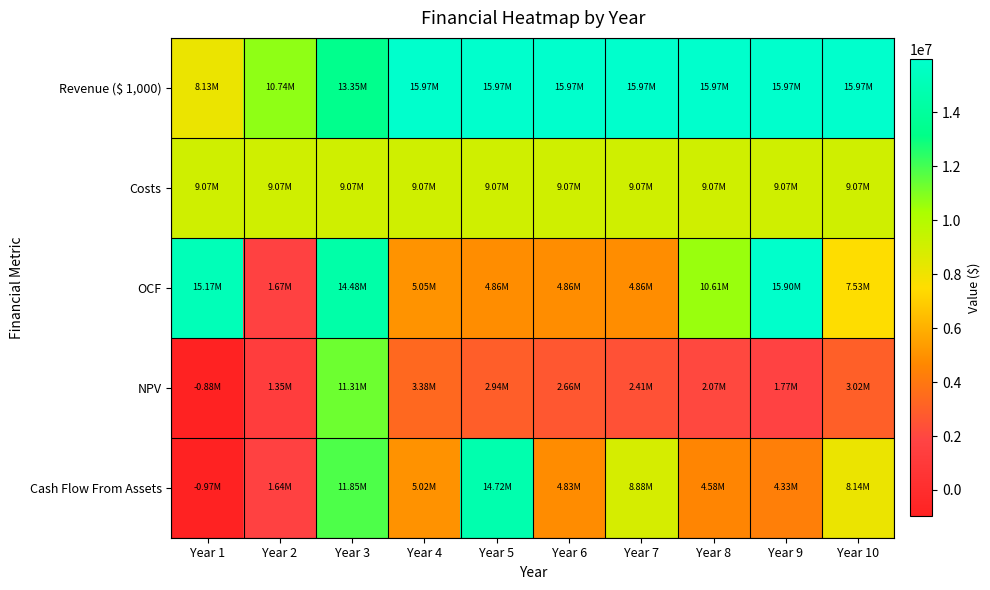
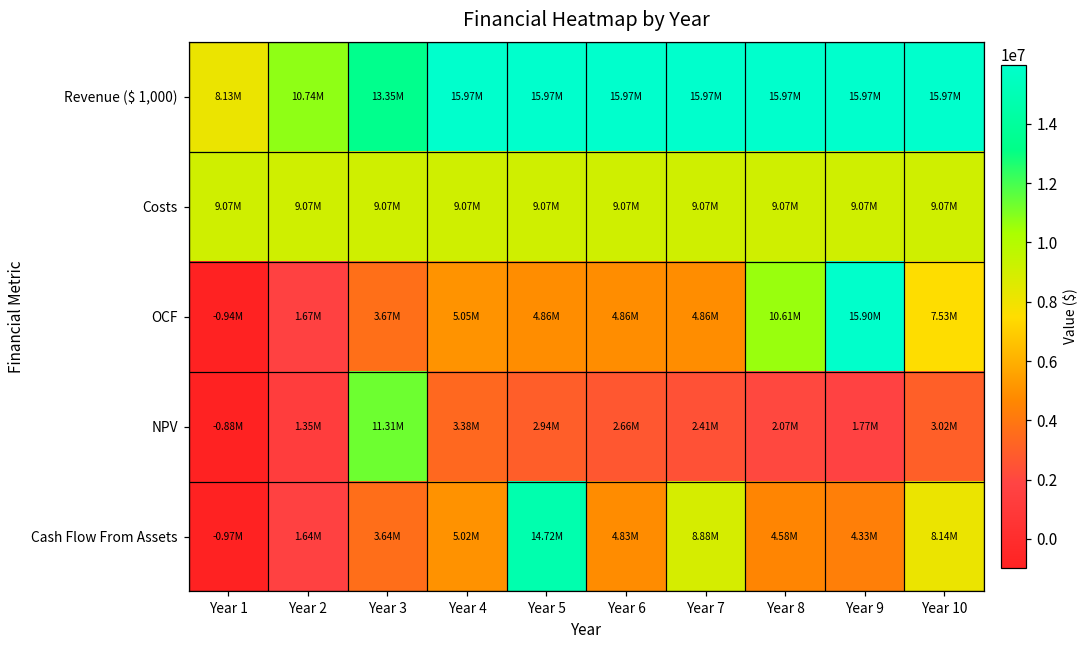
OCF, Year 1: 15.17M -> -0.94M
OCF, Year 3: 14.48M -> 3.67M
Cash Flow From Assets, Year 3: 11.85M -> 3.64M
